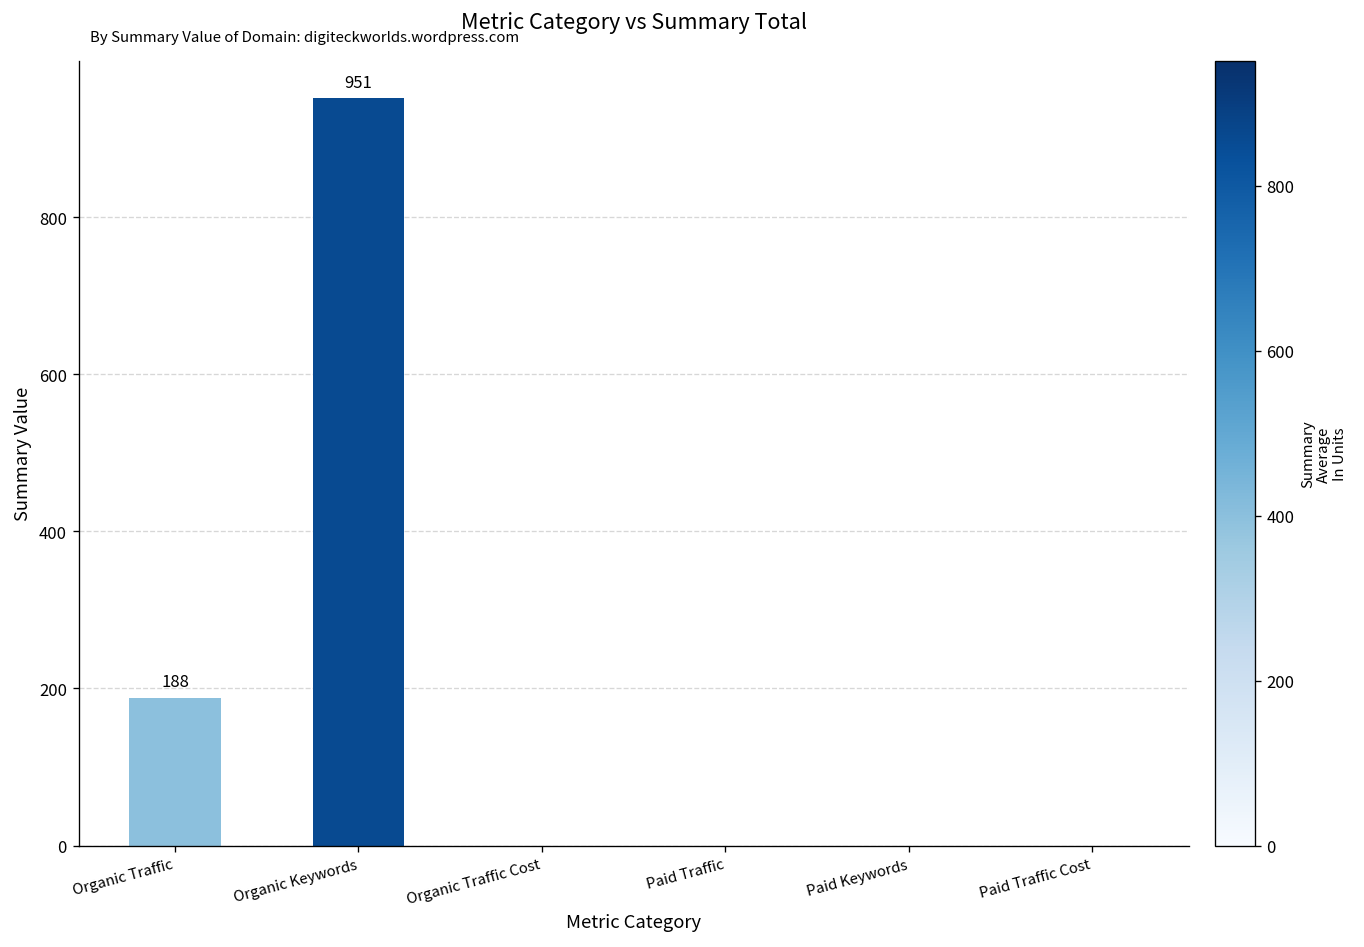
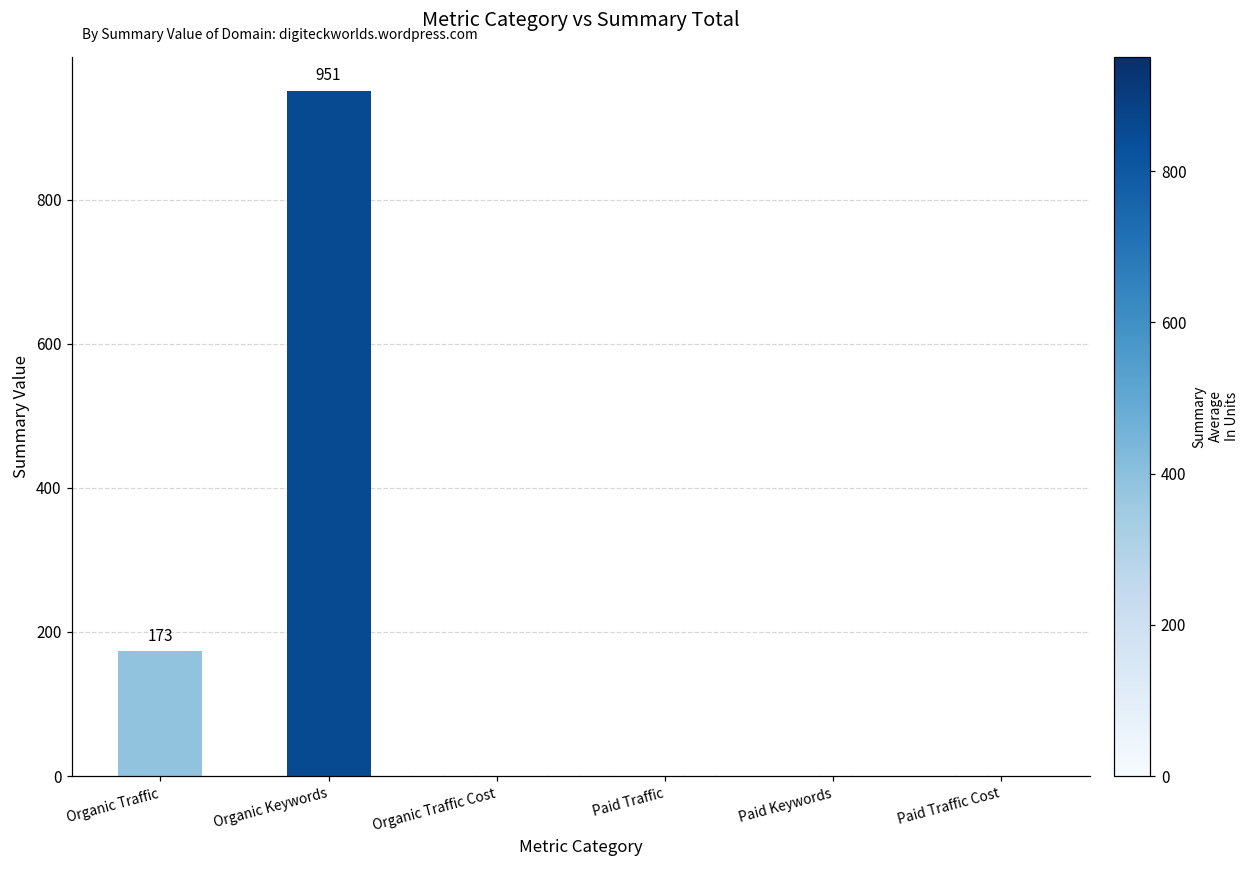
Organic Traffic: 188 -> 173
